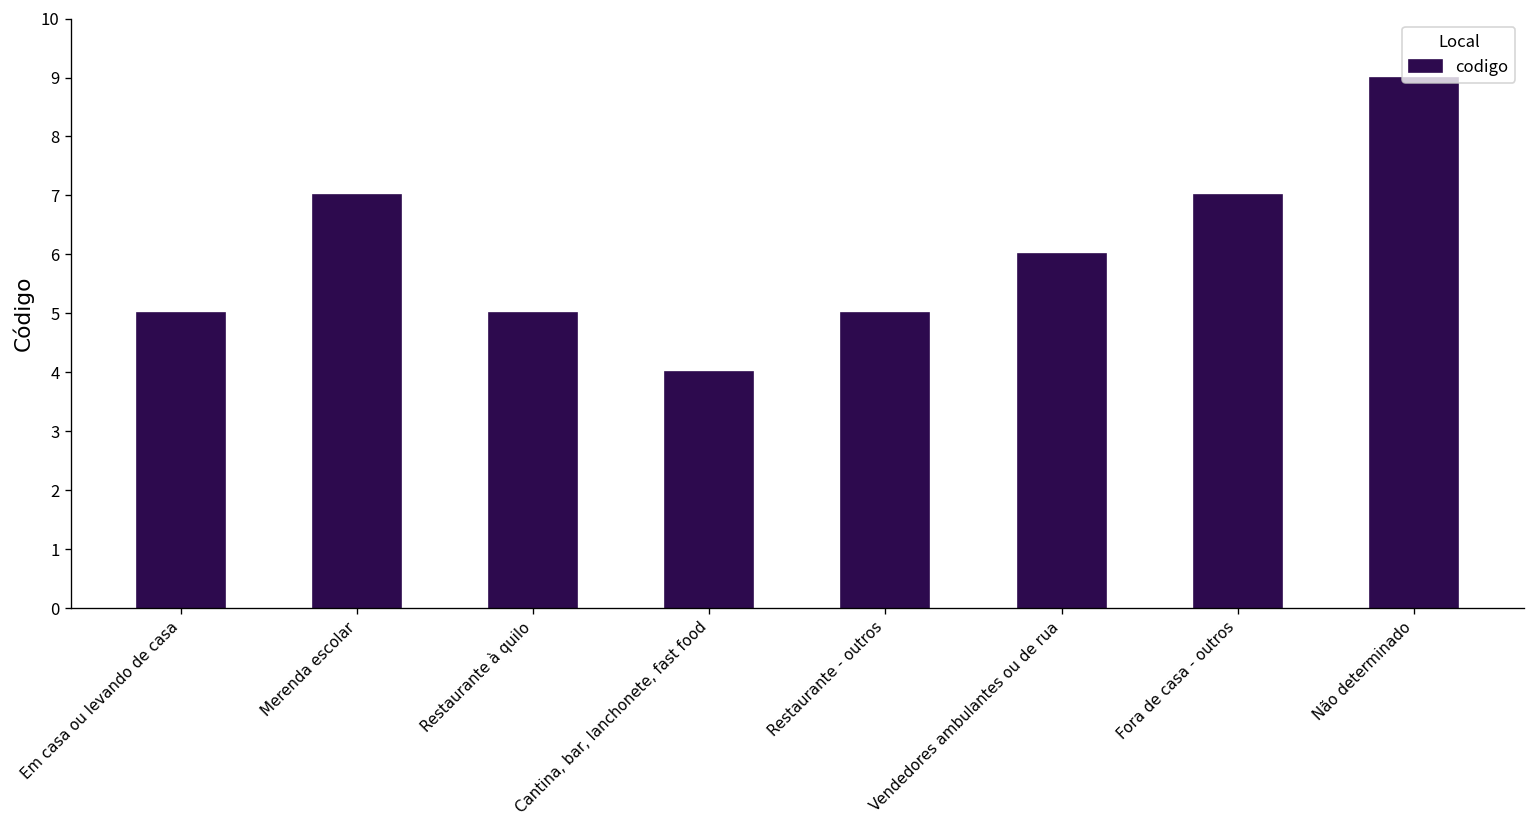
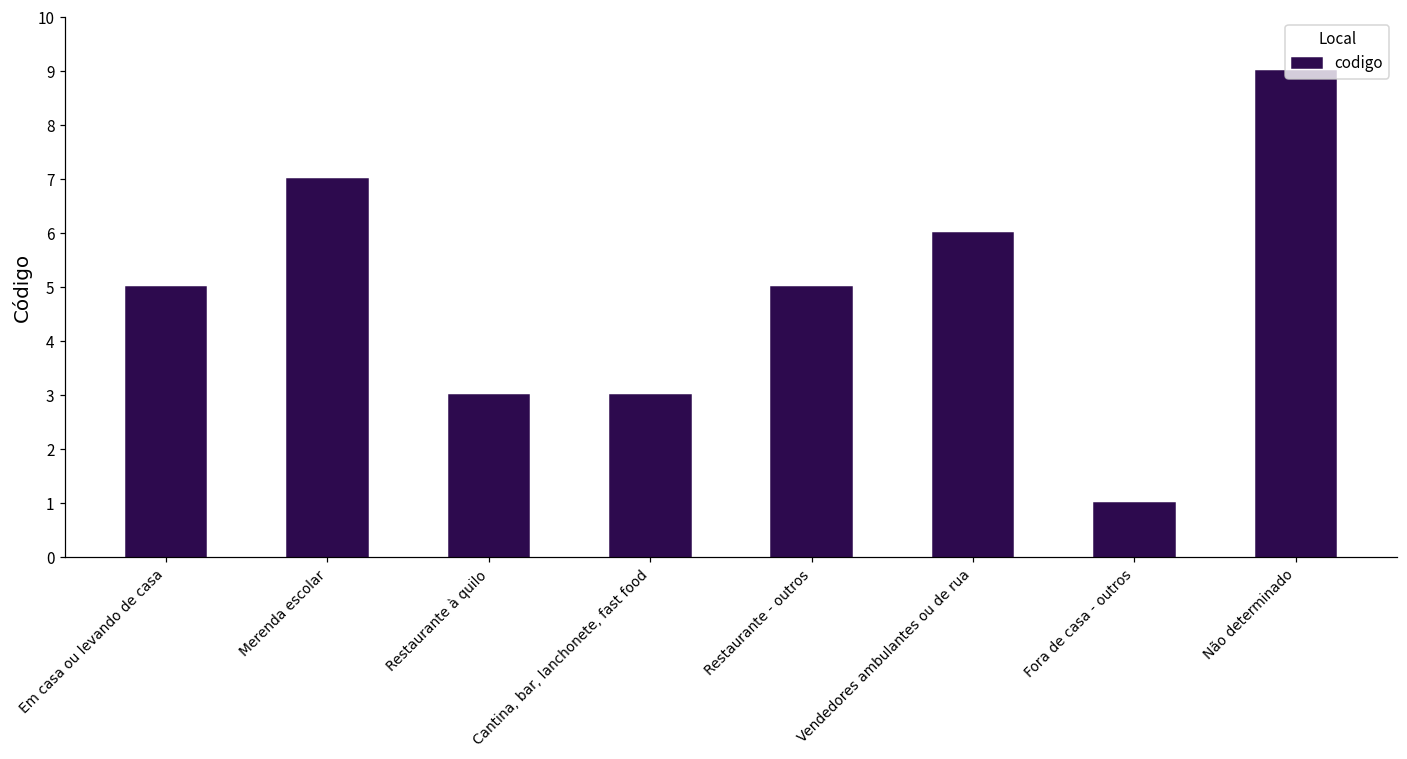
Restaurante à quilo: 5 -> 3
Cantina, bar, lanchonete, fast food: 4 -> 3
Fora de casa - outros: 7 -> 1
